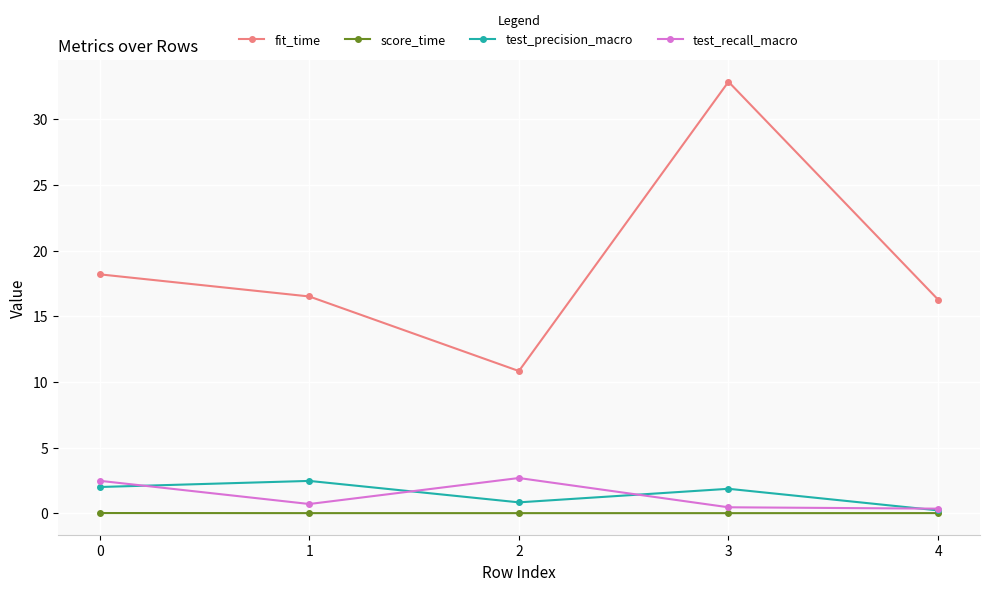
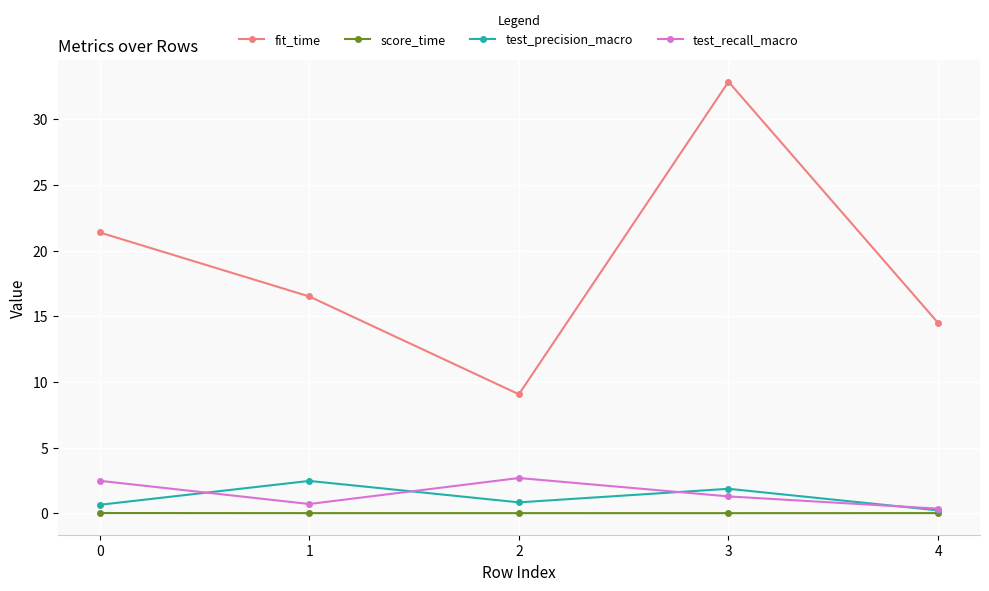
fit_time, 0: 18.2 -> 21.4
test_precision_macro, 0: 2.0 -> 0.7
fit_time, 2: 10.8 -> 9.1
test_recall_macro, 3: 0.5 -> 1.3
fit_time, 4: 16.3 -> 14.5
